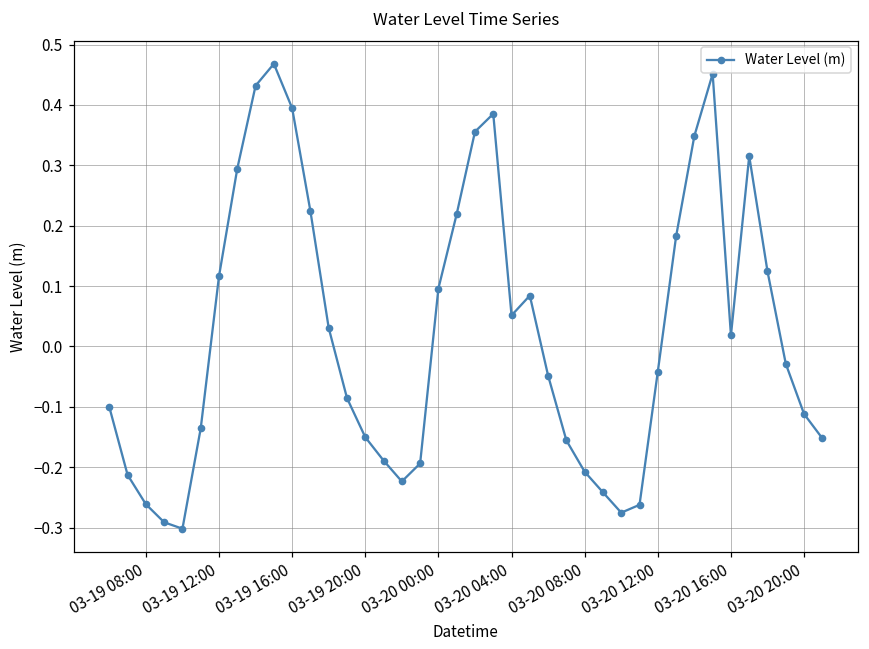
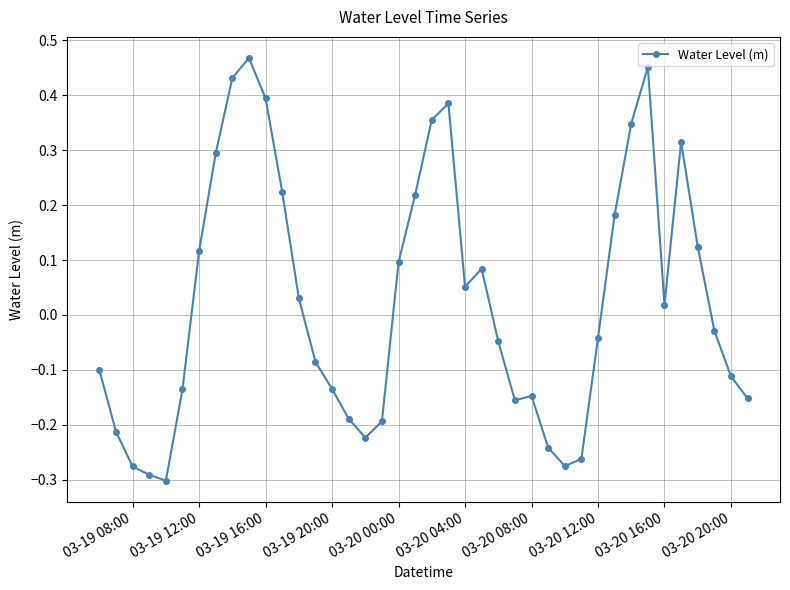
03-19 08:00: -0.26 -> -0.28
03-19 20:00: -0.15 -> -0.13
03-20 08:00: -0.21 -> -0.15
